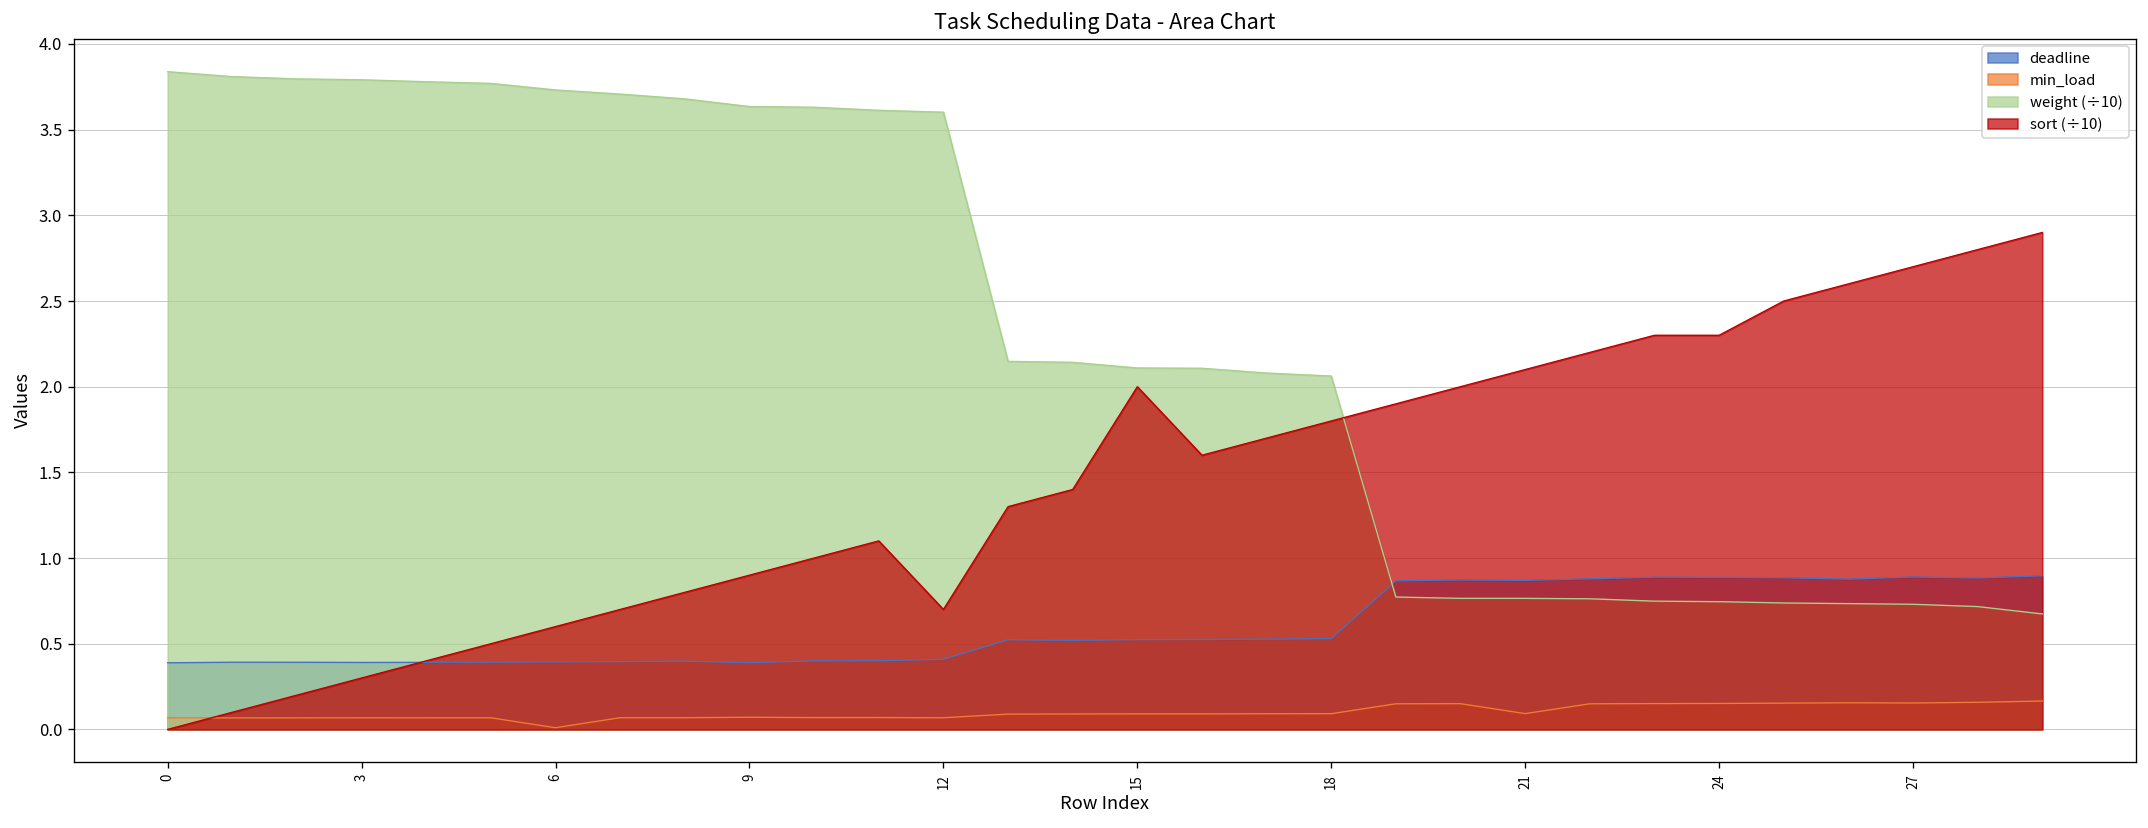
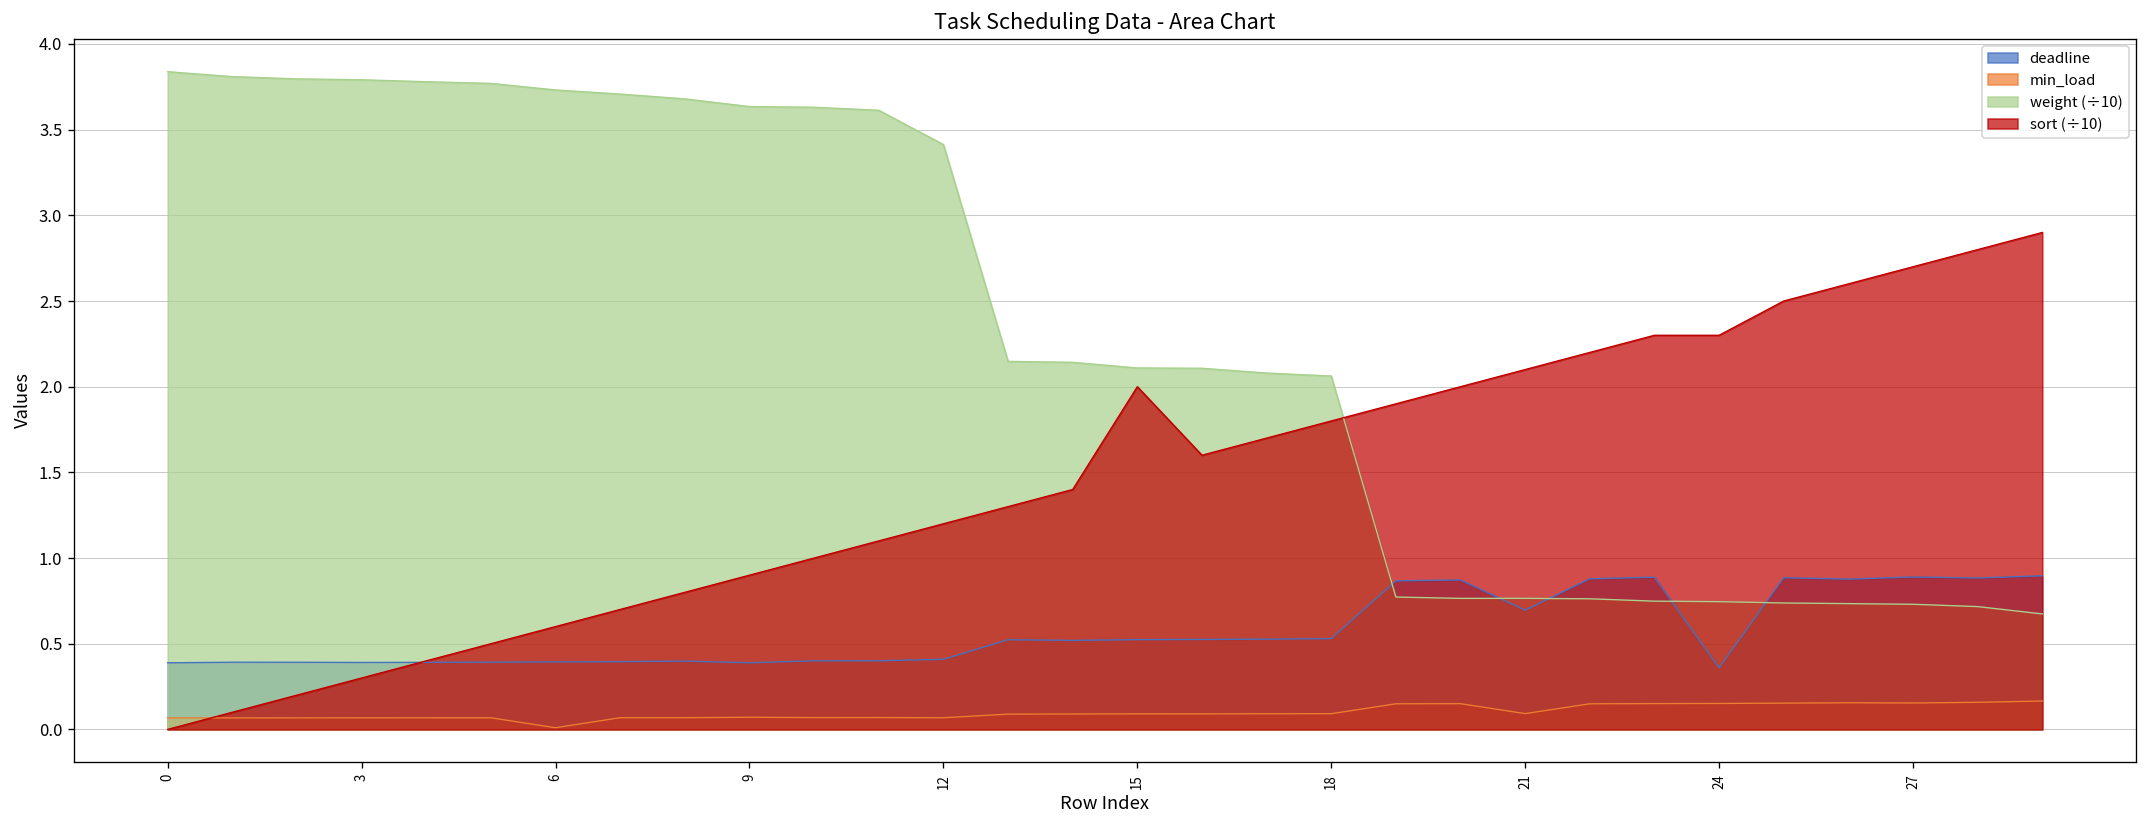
weight (÷10), 12: 3.60 -> 3.41
sort (÷10), 12: 0.70 -> 1.20
deadline, 21: 0.87 -> 0.70
deadline, 24: 0.89 -> 0.36
